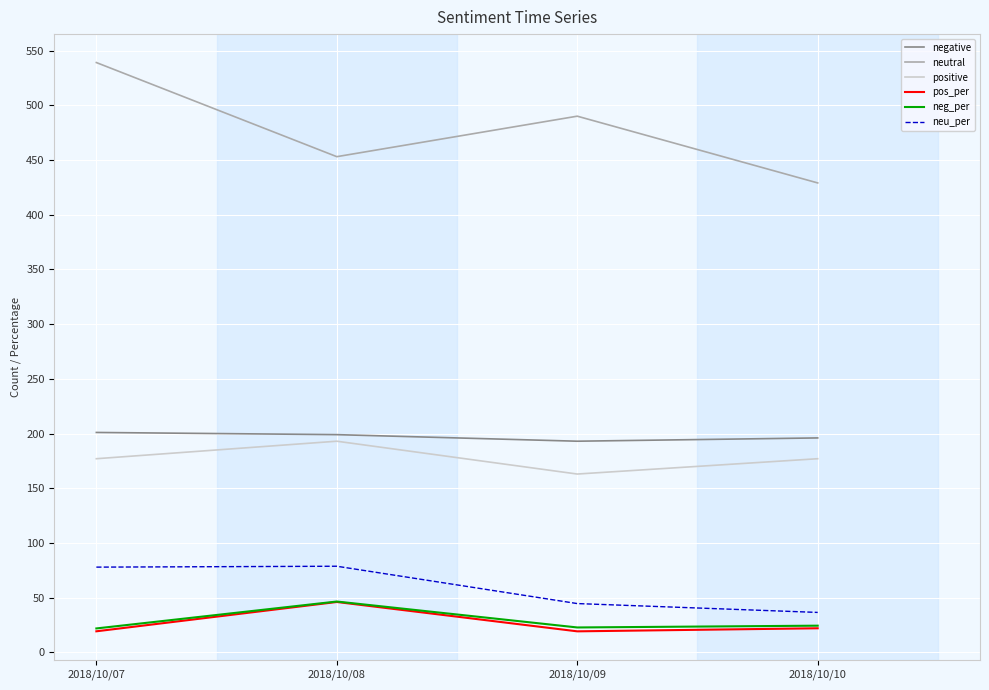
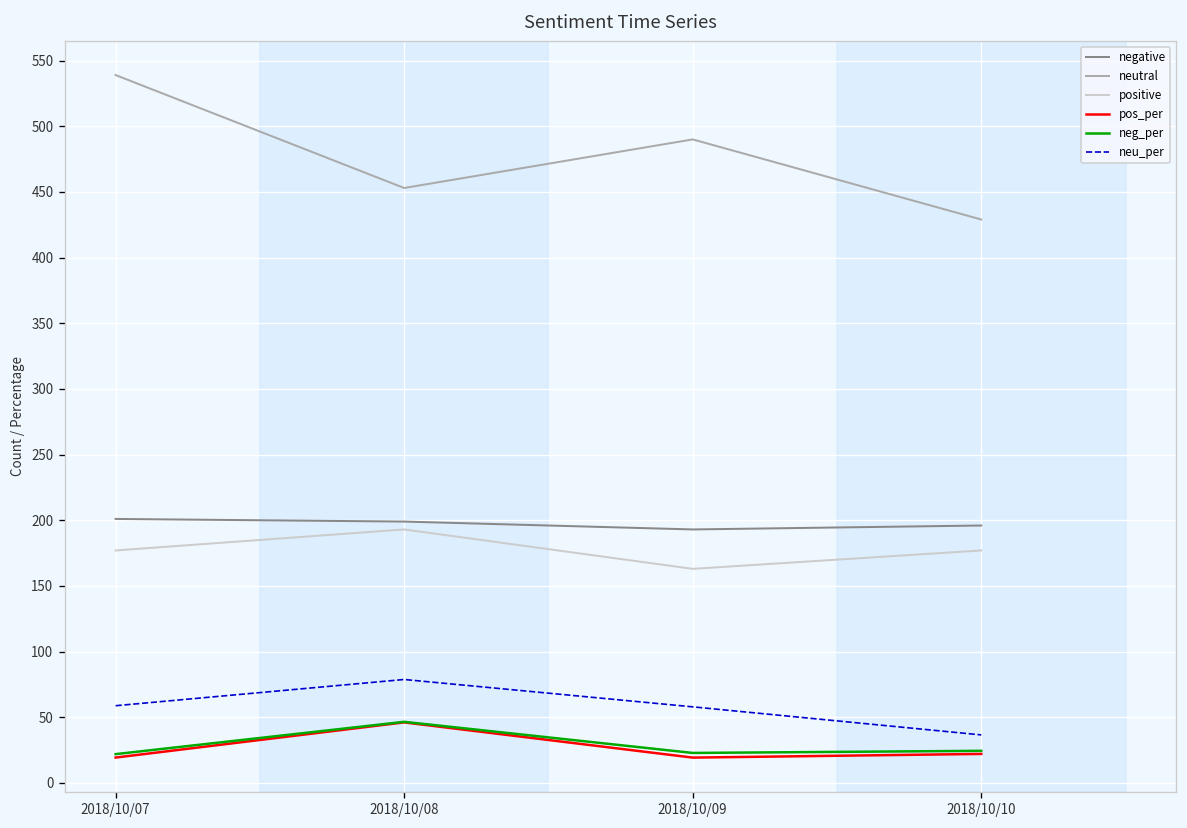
neu_per, 2018/10/07: 78 -> 59
neu_per, 2018/10/09: 45 -> 58
